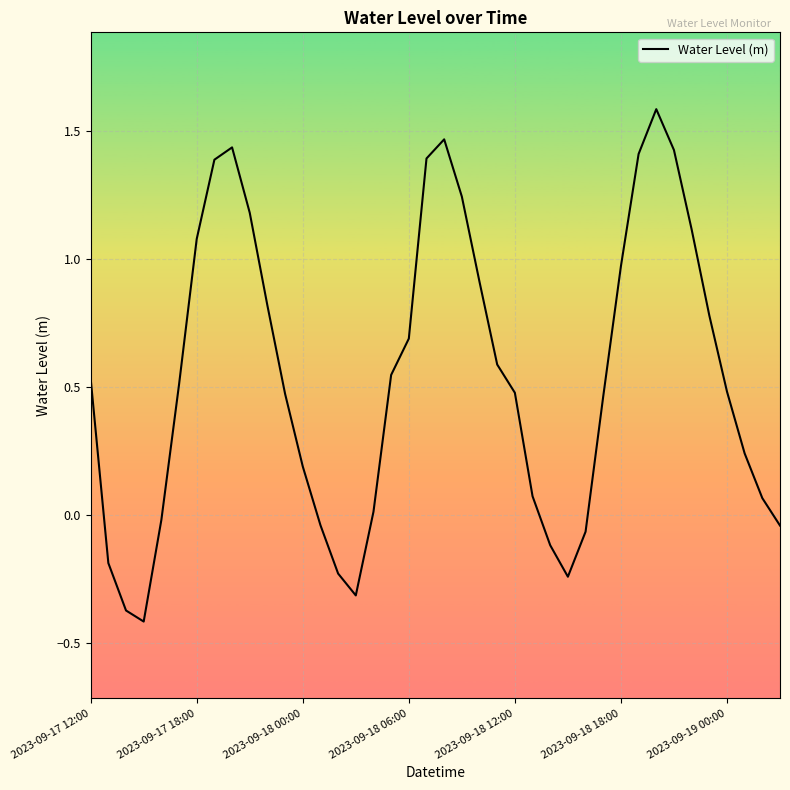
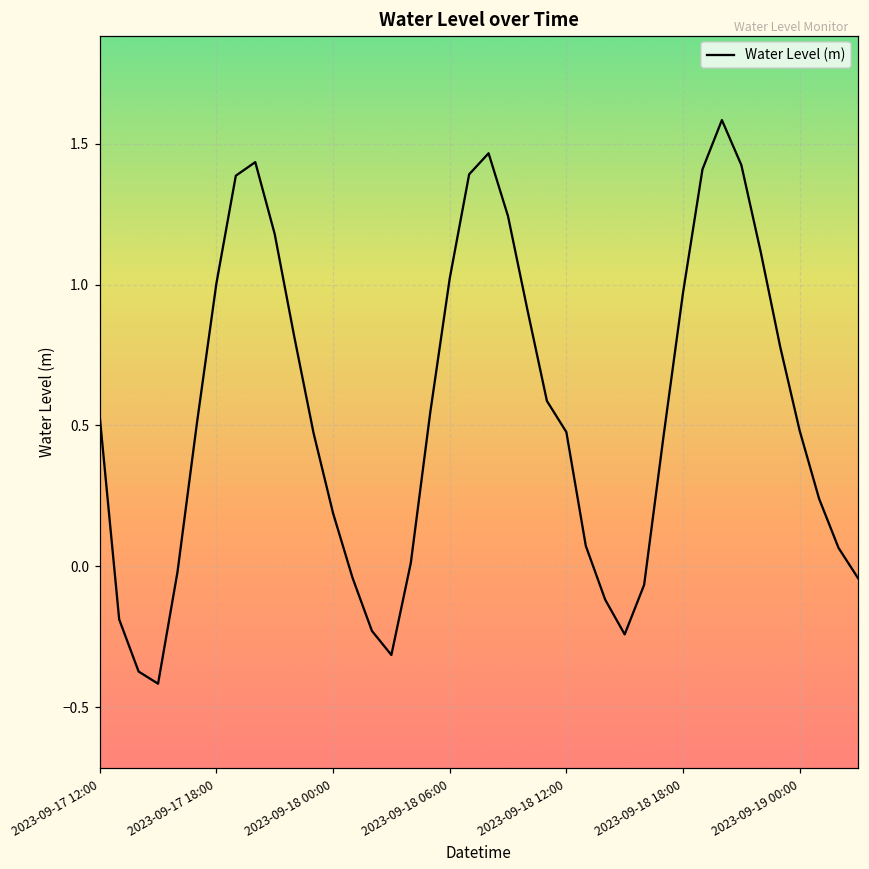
2023-09-17 18:00: 1.08 -> 1.00
2023-09-18 06:00: 0.69 -> 1.02
